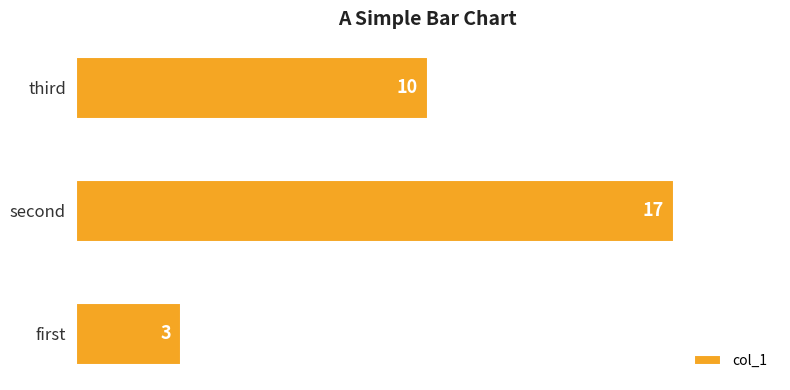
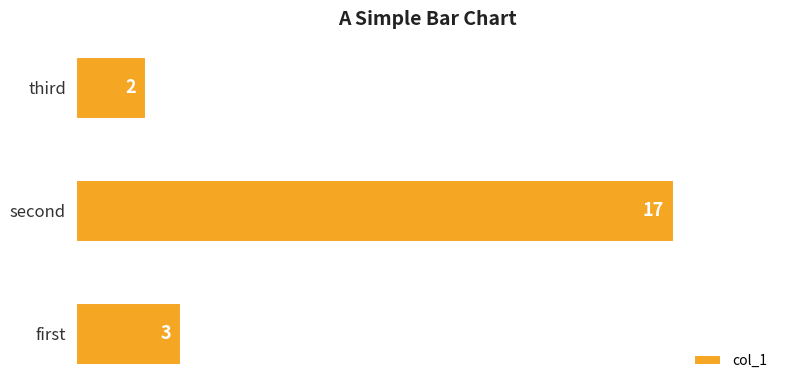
third: 10 -> 2
